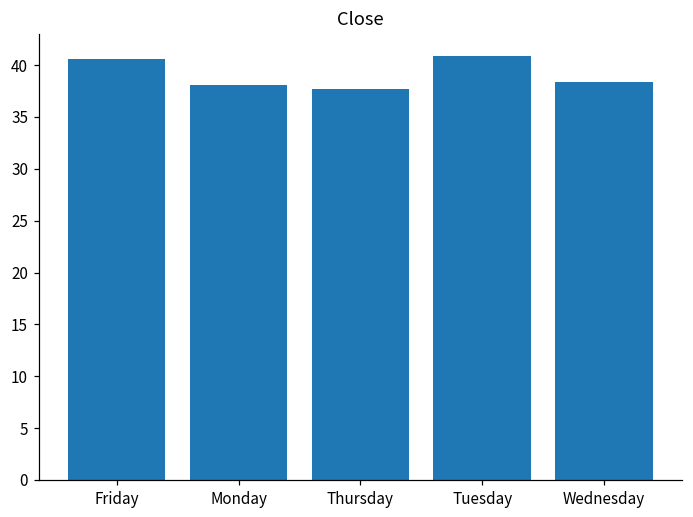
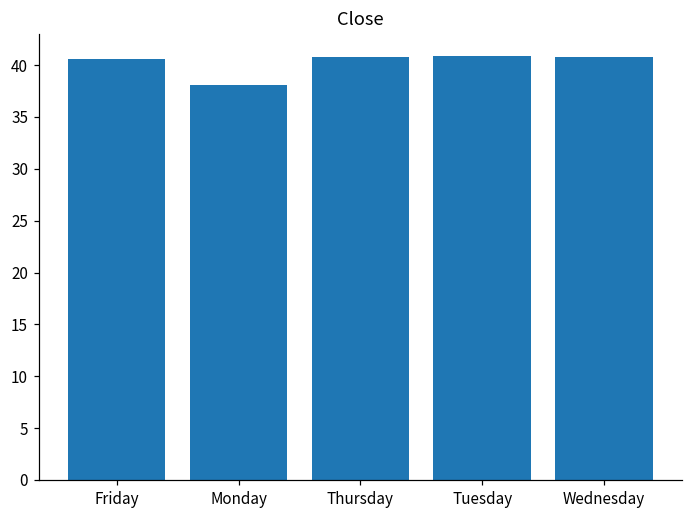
Thursday: 38 -> 41
Wednesday: 38 -> 41
